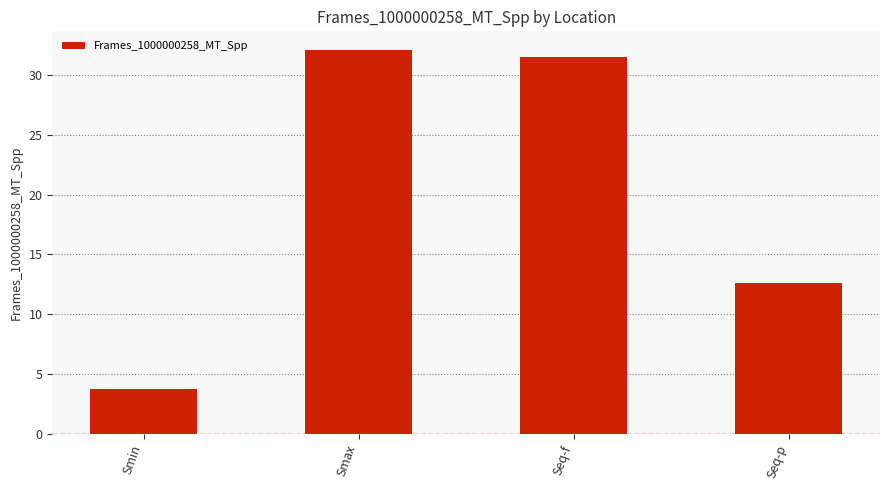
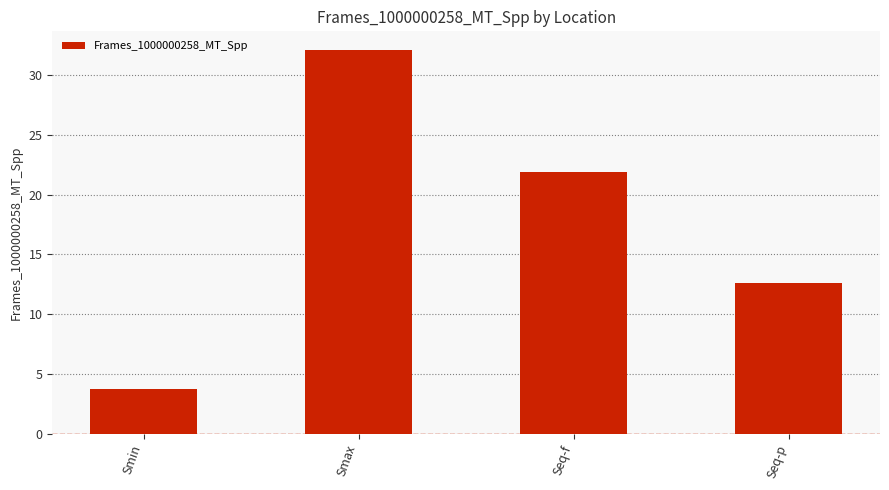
Seq-f: 31.5 -> 21.9
